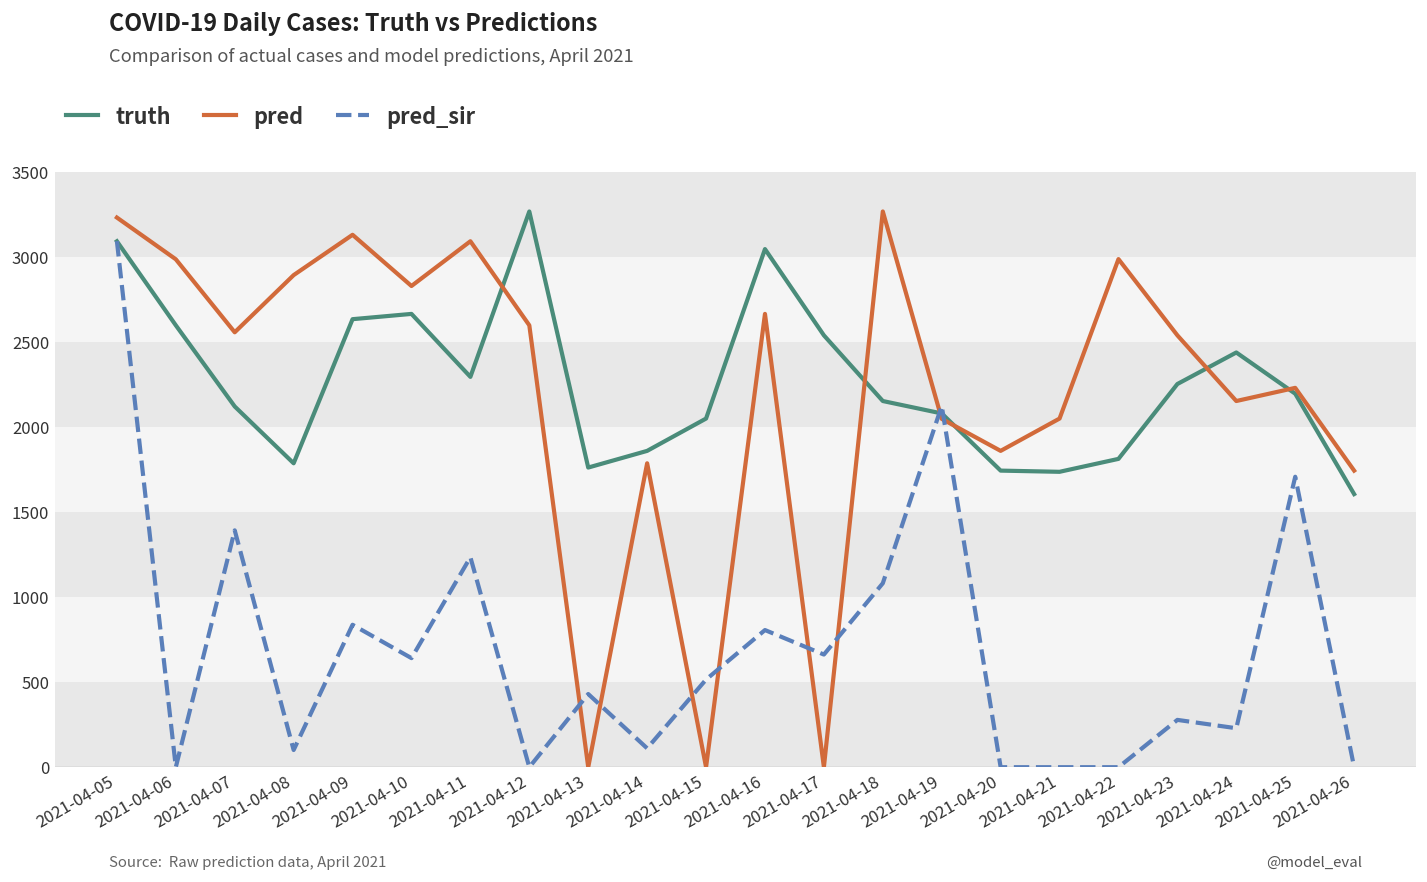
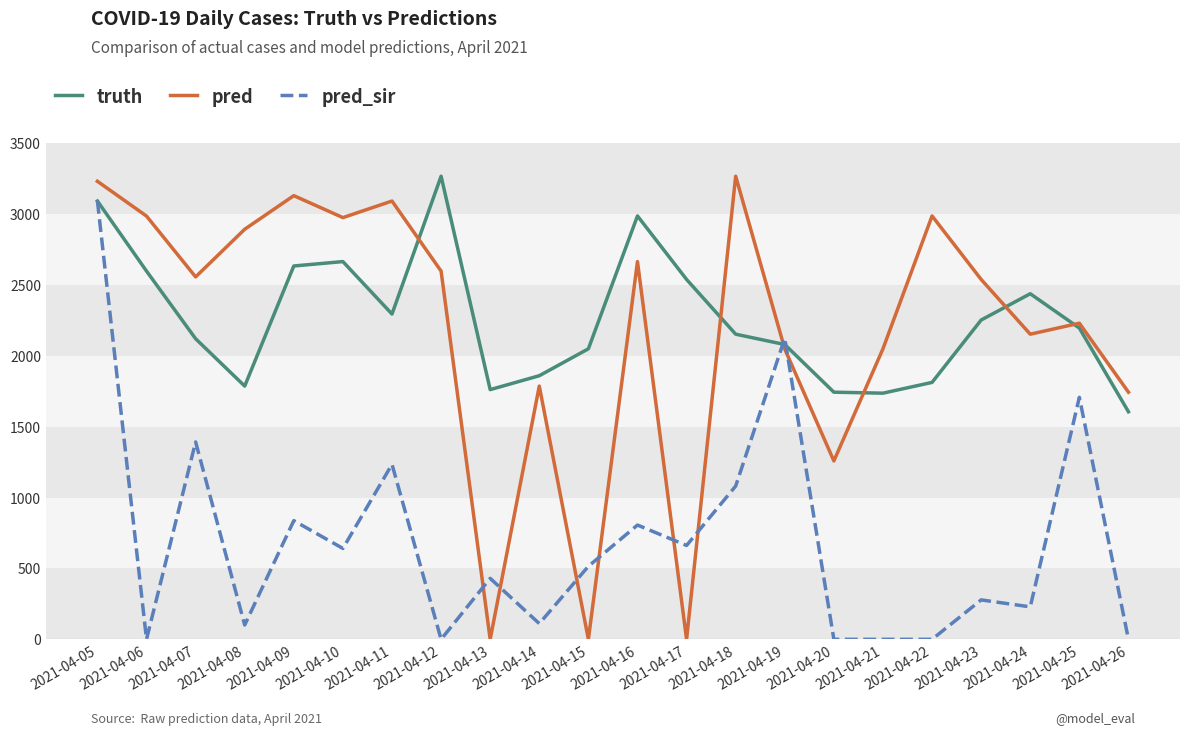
pred, 2021-04-10: 2830 -> 2970
truth, 2021-04-16: 3040 -> 2990
pred, 2021-04-20: 1860 -> 1260
